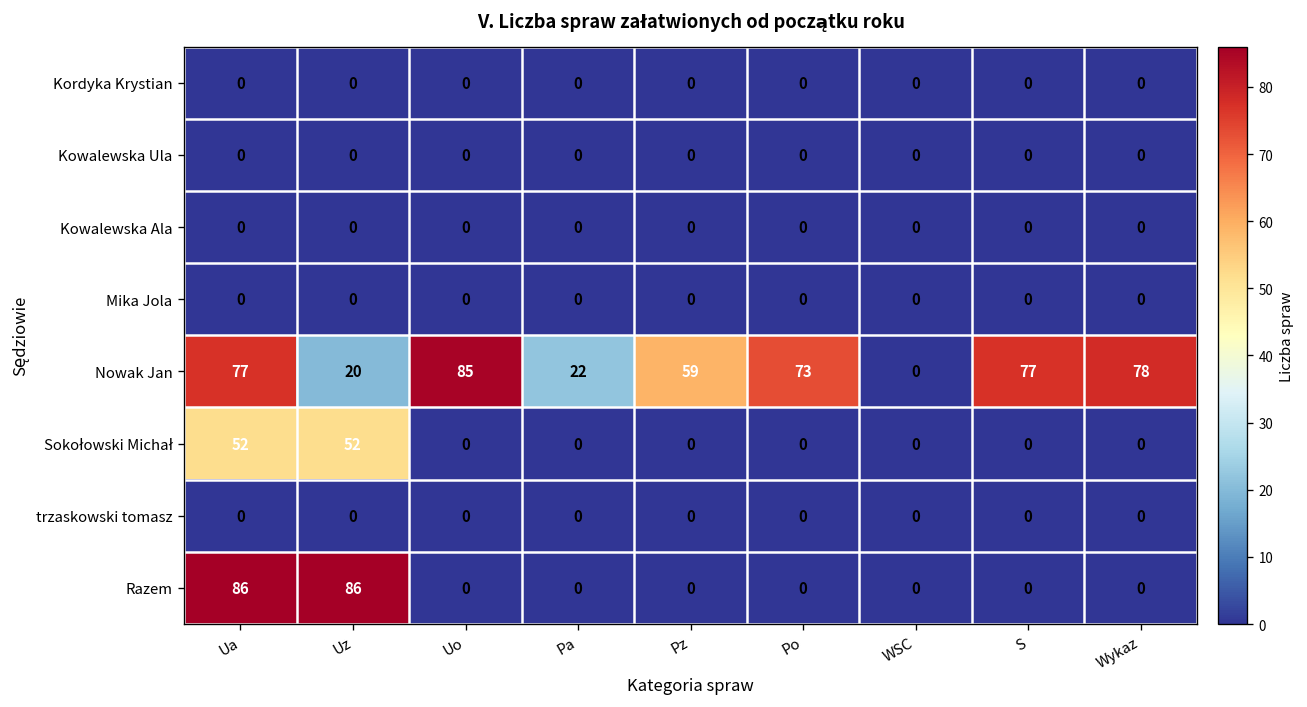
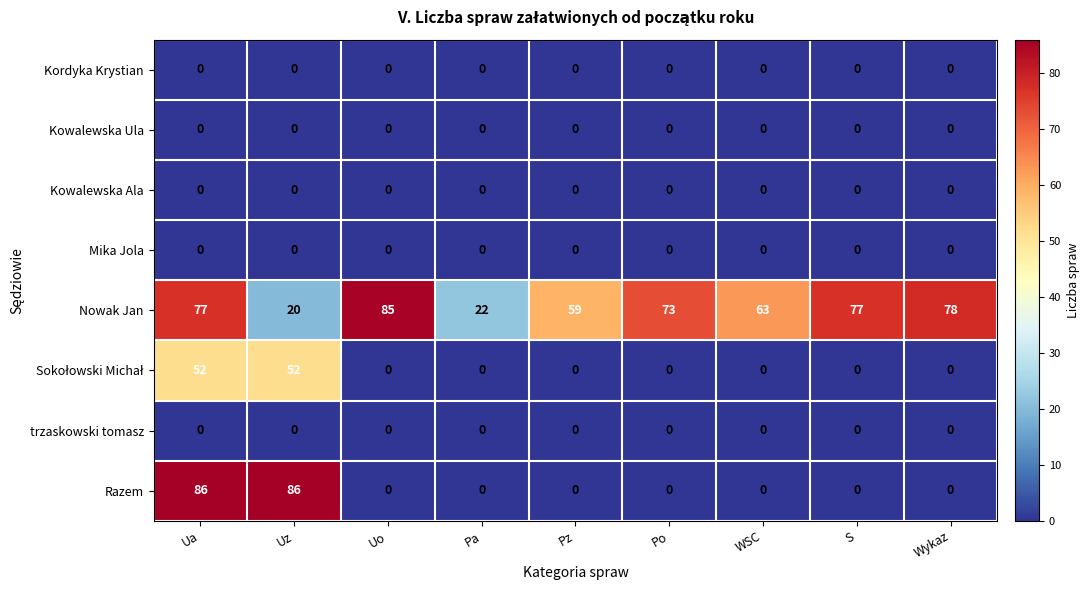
Nowak Jan, WSC: 0 -> 63
